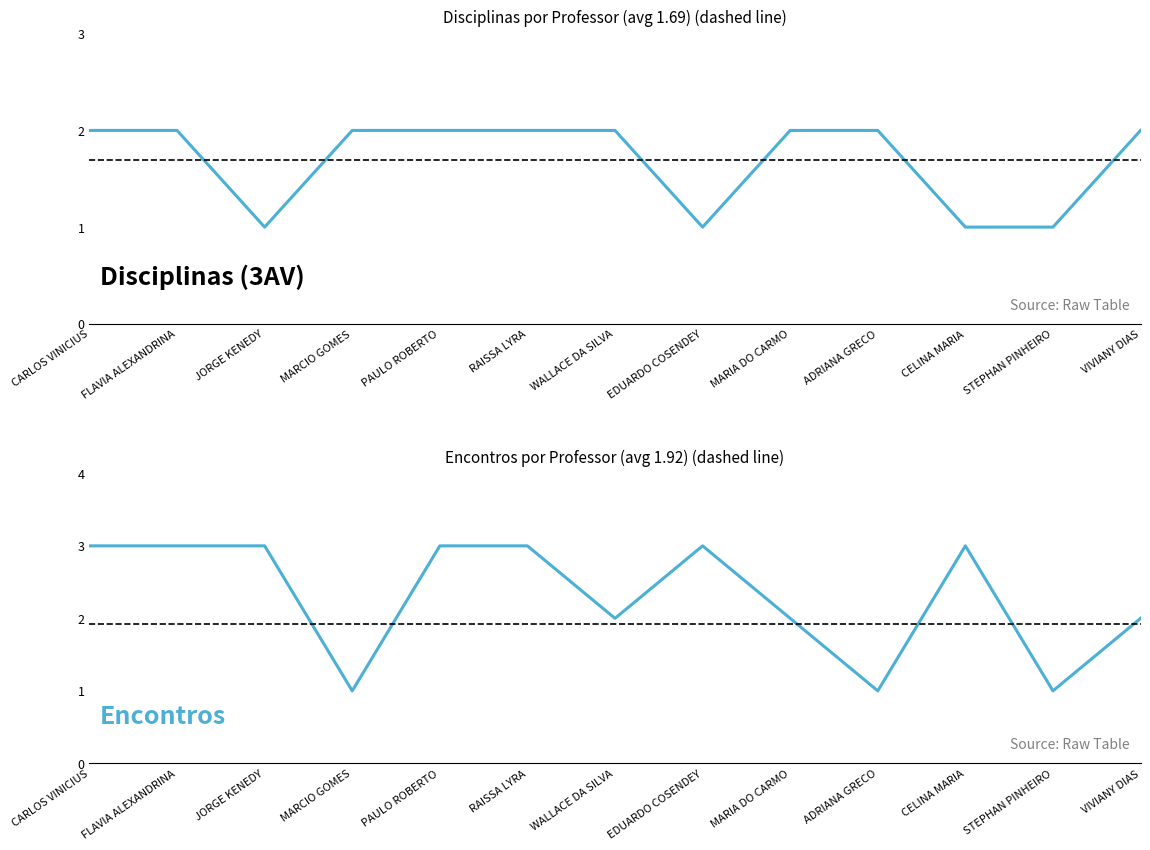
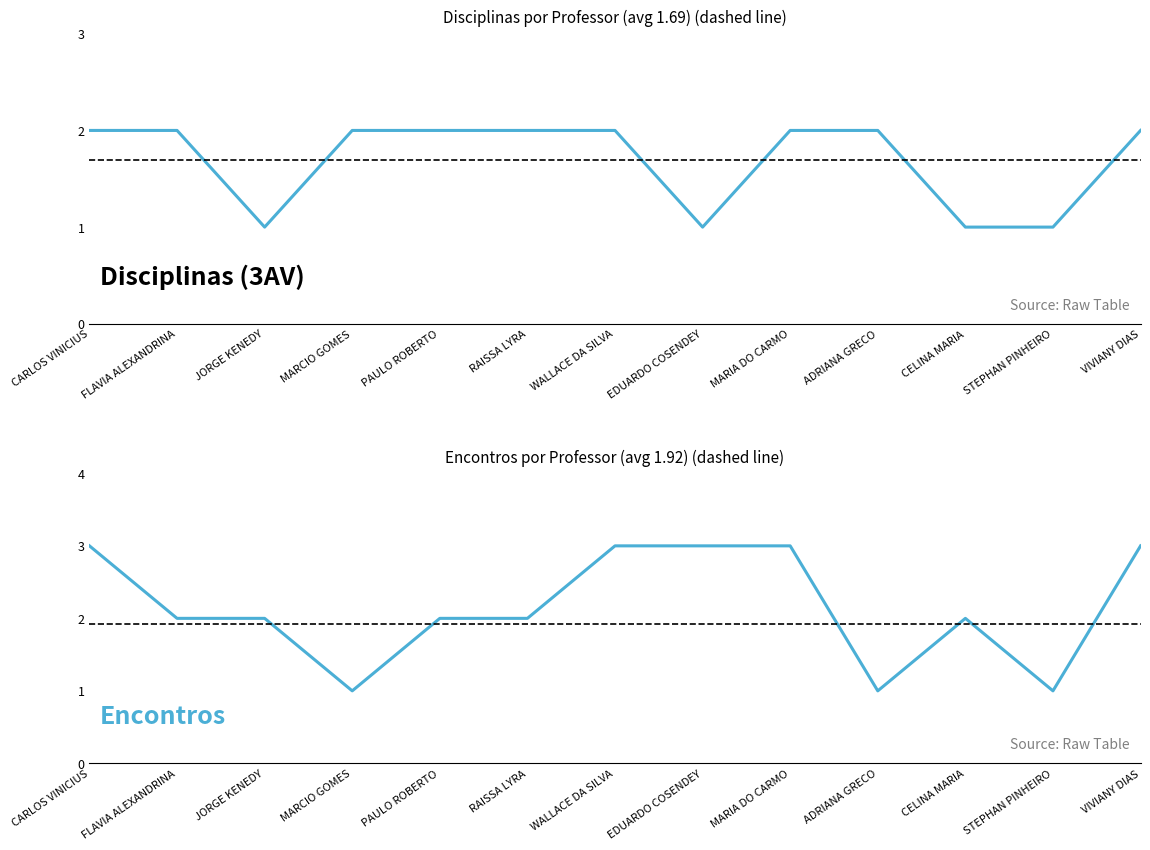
Encontros por Professor (avg 1.92) (dashed line), FLAVIA ALEXANDRINA: 3 -> 2
Encontros por Professor (avg 1.92) (dashed line), JORGE KENEDY: 3 -> 2
Encontros por Professor (avg 1.92) (dashed line), PAULO ROBERTO: 3 -> 2
Encontros por Professor (avg 1.92) (dashed line), RAISSA LYRA: 3 -> 2
Encontros por Professor (avg 1.92) (dashed line), WALLACE DA SILVA: 2 -> 3
Encontros por Professor (avg 1.92) (dashed line), MARIA DO CARMO: 2 -> 3
Encontros por Professor (avg 1.92) (dashed line), CELINA MARIA: 3 -> 2
Encontros por Professor (avg 1.92) (dashed line), VIVIANY DIAS: 2 -> 3
